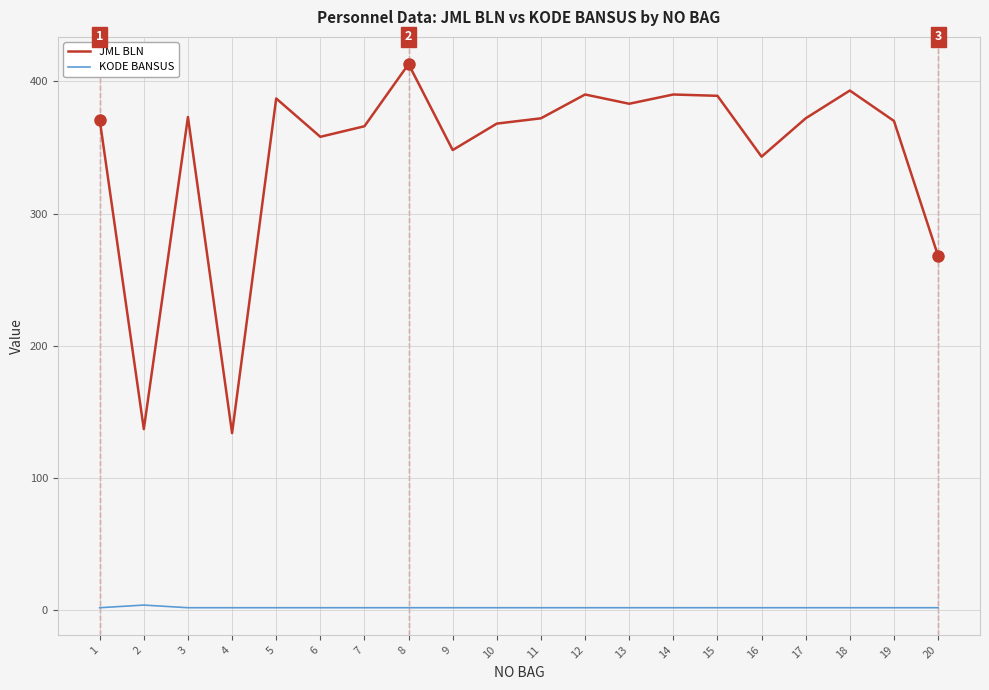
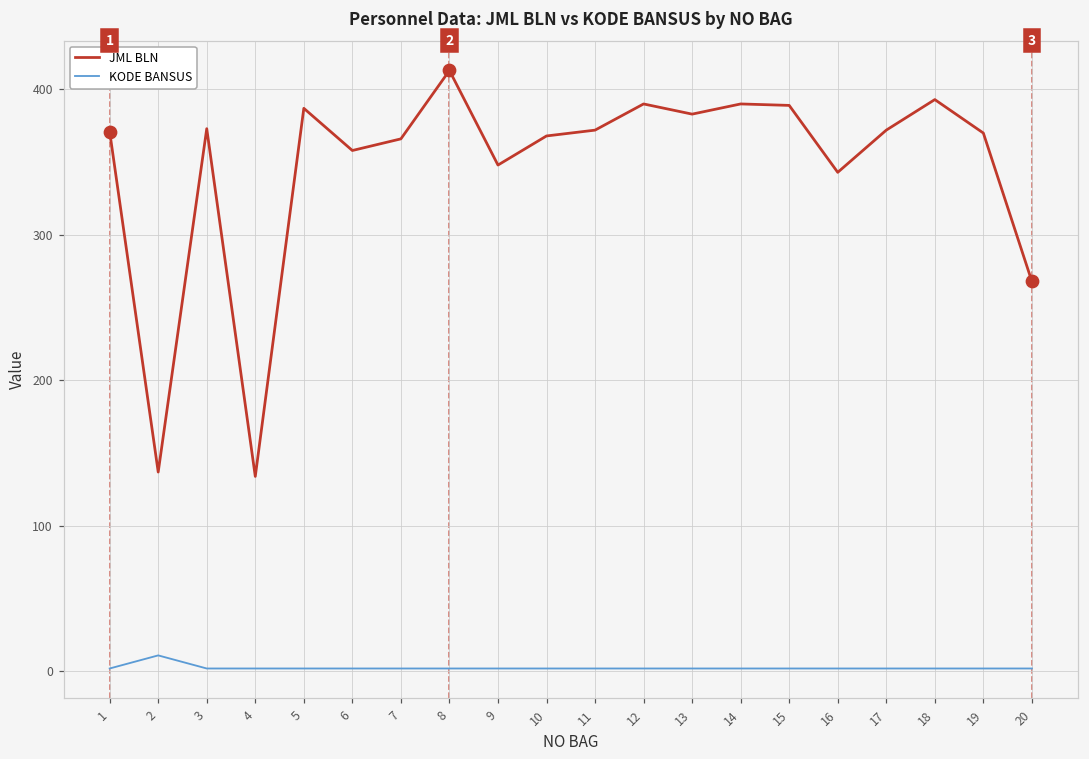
KODE BANSUS, 2: 4 -> 11
